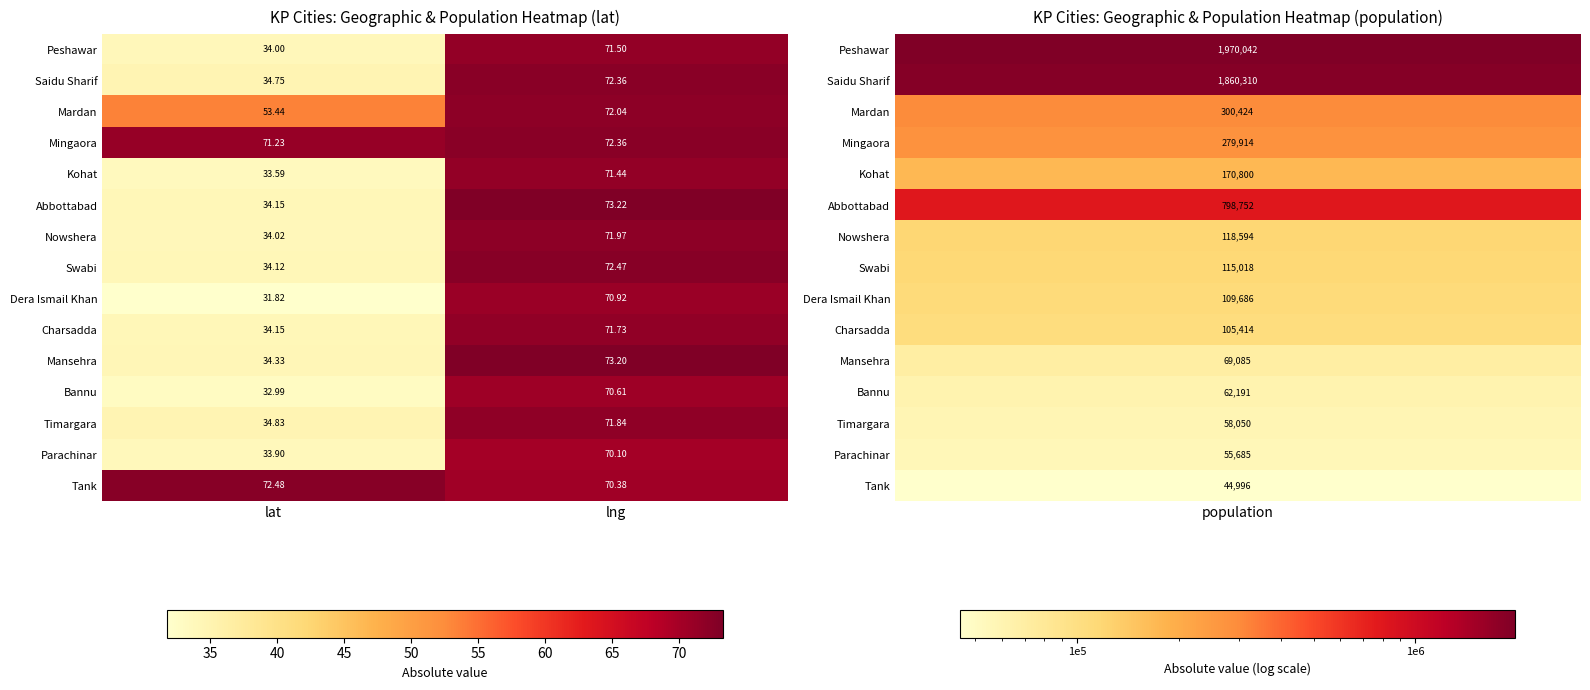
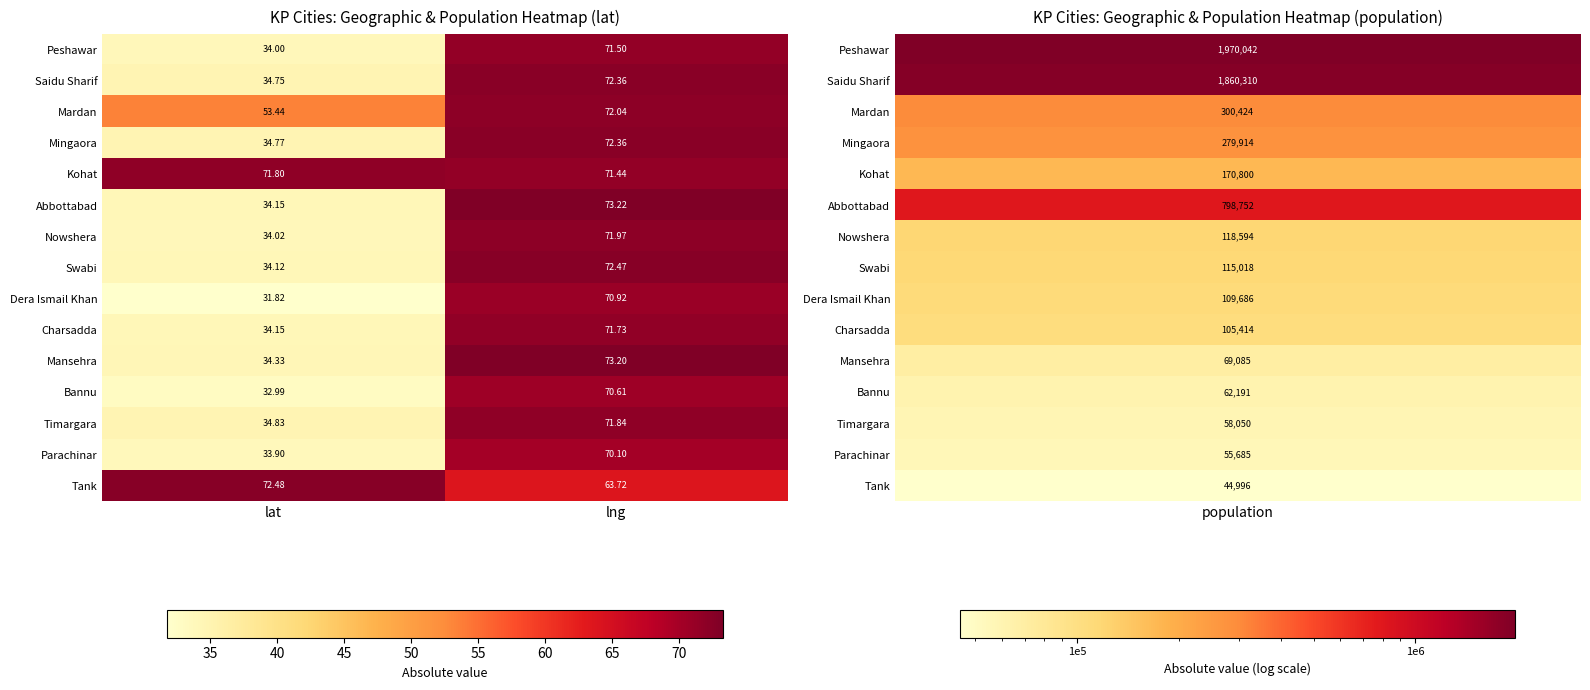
KP Cities: Geographic & Population Heatmap (lat), Mingaora, lat: 71.23 -> 34.77
KP Cities: Geographic & Population Heatmap (lat), Kohat, lat: 33.59 -> 71.80
KP Cities: Geographic & Population Heatmap (lat), Tank, lng: 70.38 -> 63.72
